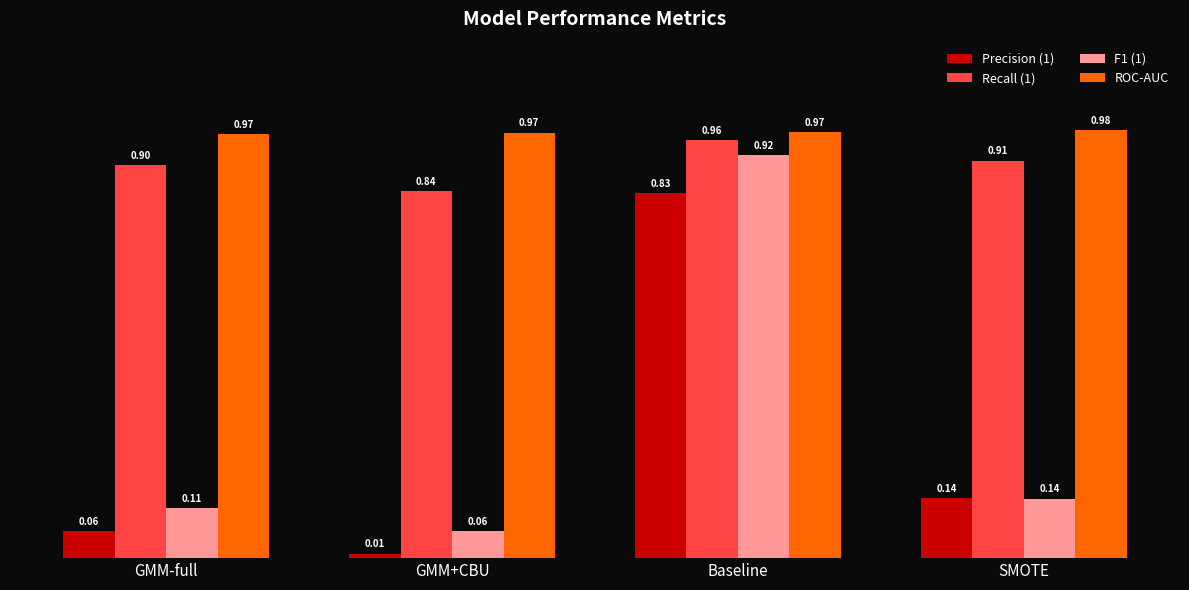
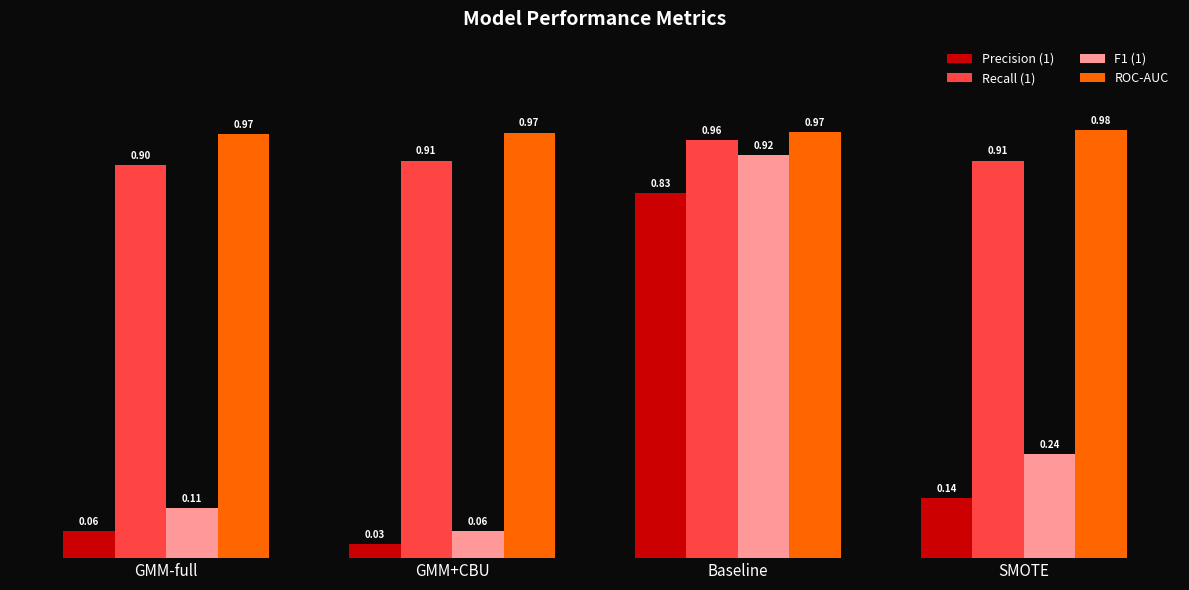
Precision (1), GMM+CBU: 0.01 -> 0.03
Recall (1), GMM+CBU: 0.84 -> 0.91
F1 (1), SMOTE: 0.14 -> 0.24
